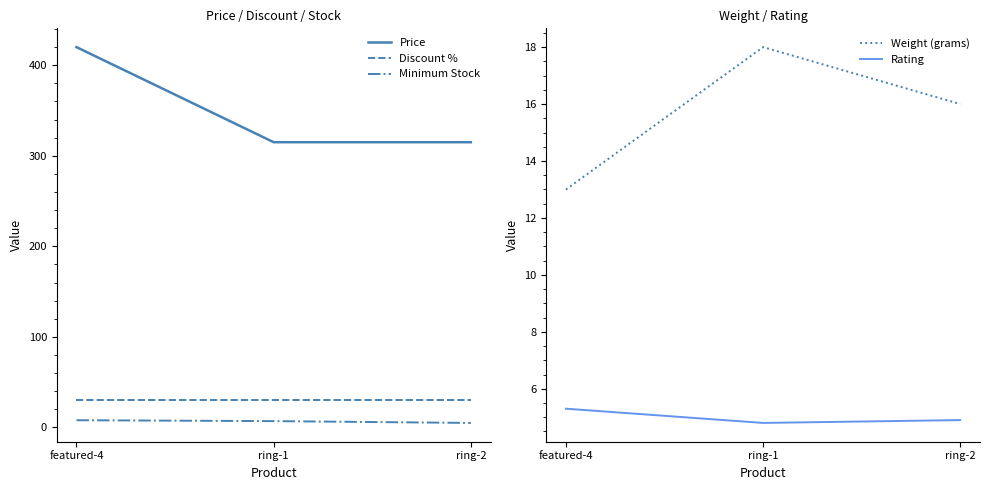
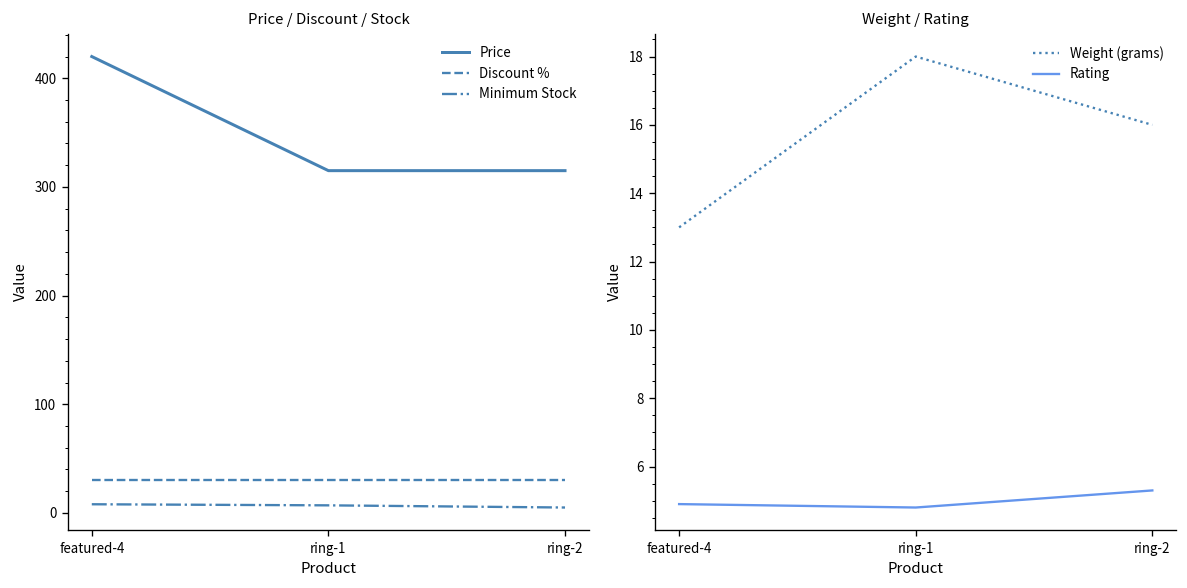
Weight / Rating, Rating, featured-4: 5.3 -> 4.9
Weight / Rating, Rating, ring-2: 4.9 -> 5.3
